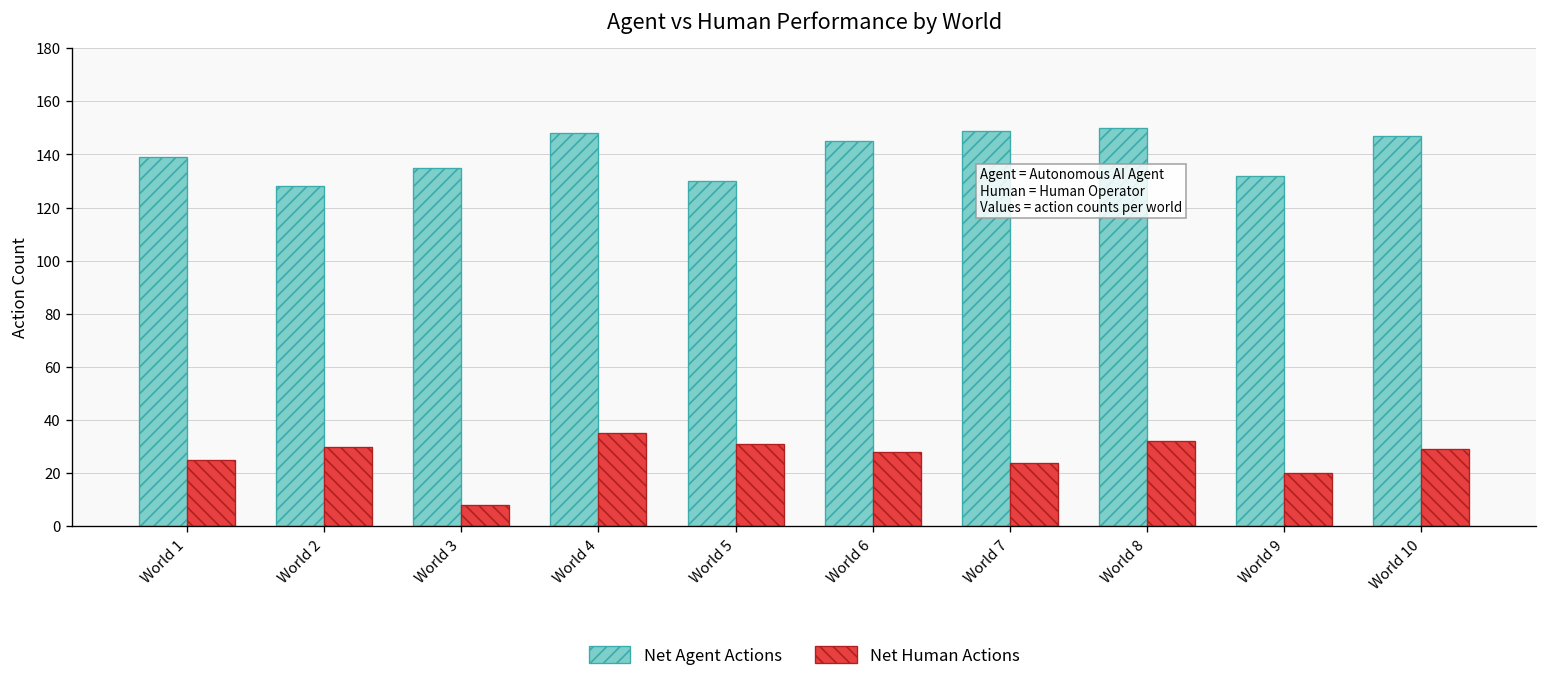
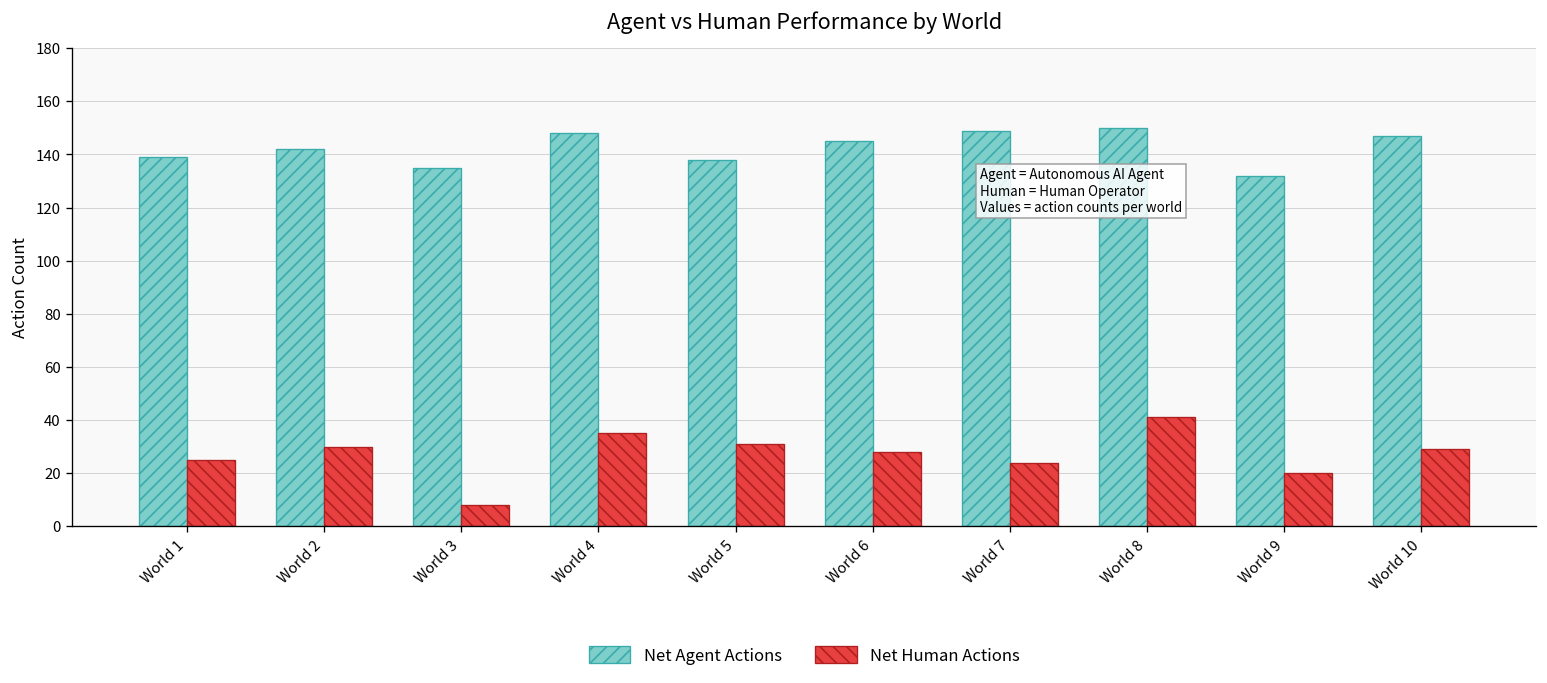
Net Agent Actions, World 2: 128 -> 142
Net Agent Actions, World 5: 130 -> 138
Net Human Actions, World 8: 32 -> 41
